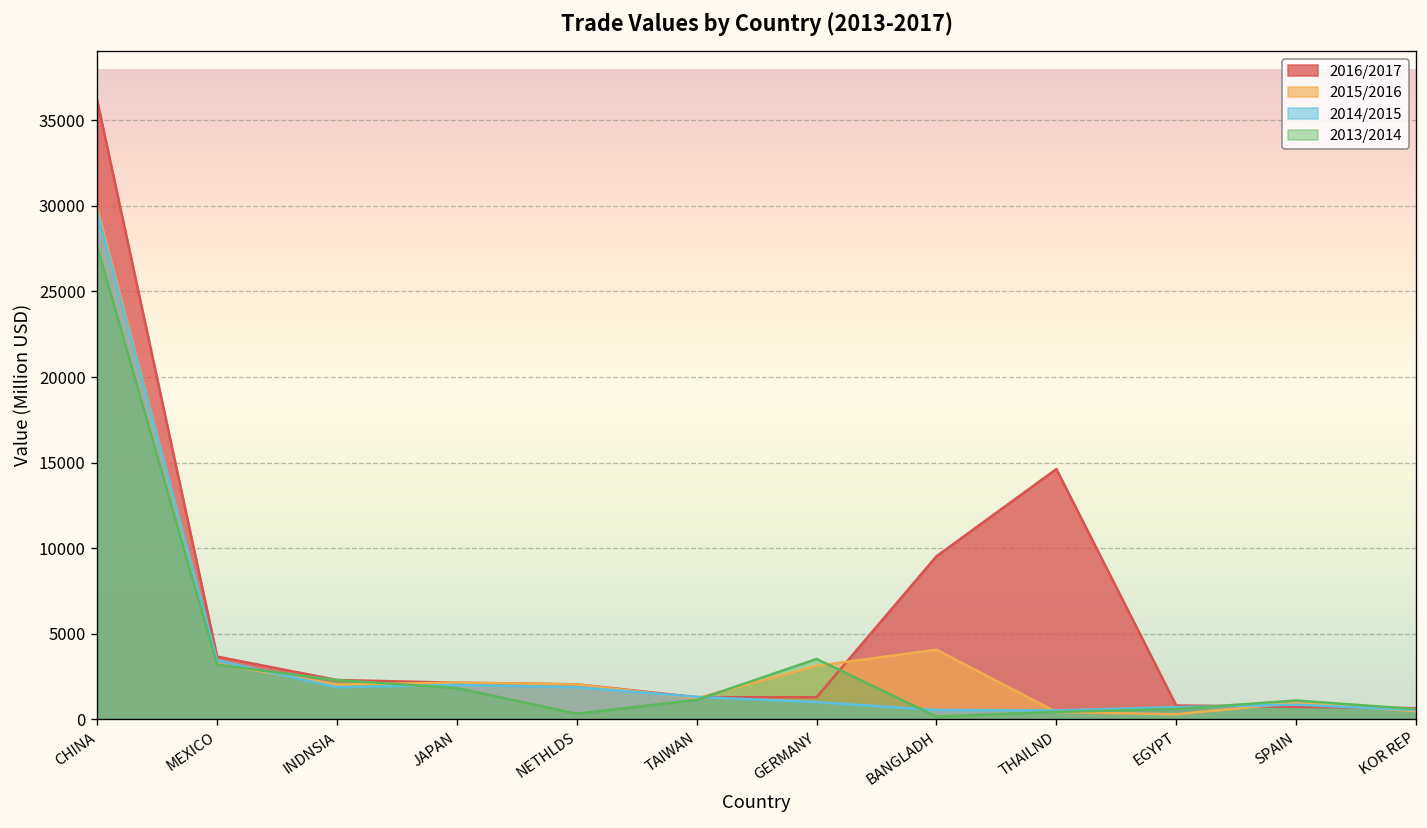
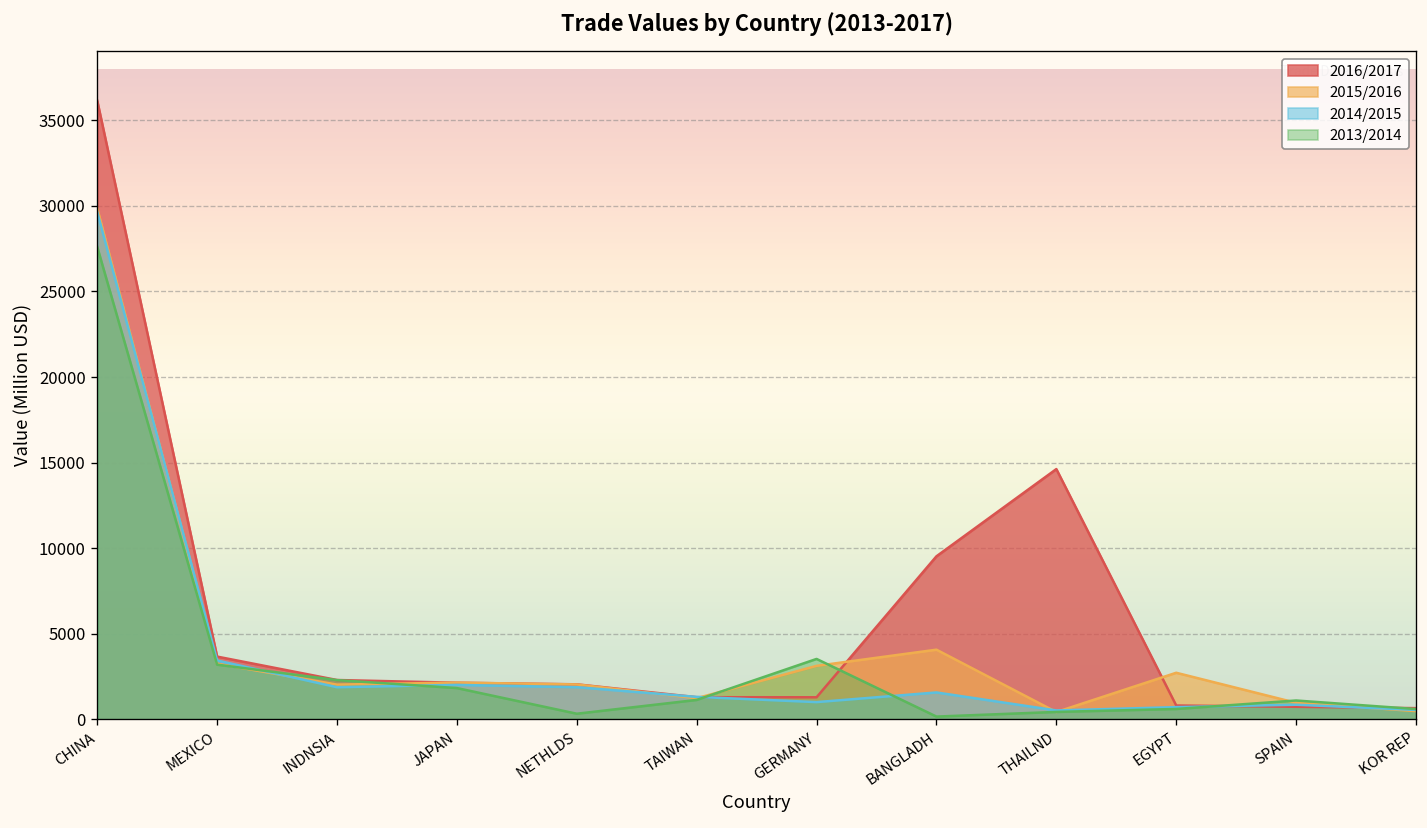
2014/2015, BANGLADH: 500 -> 1600
2015/2016, EGYPT: 300 -> 2700
